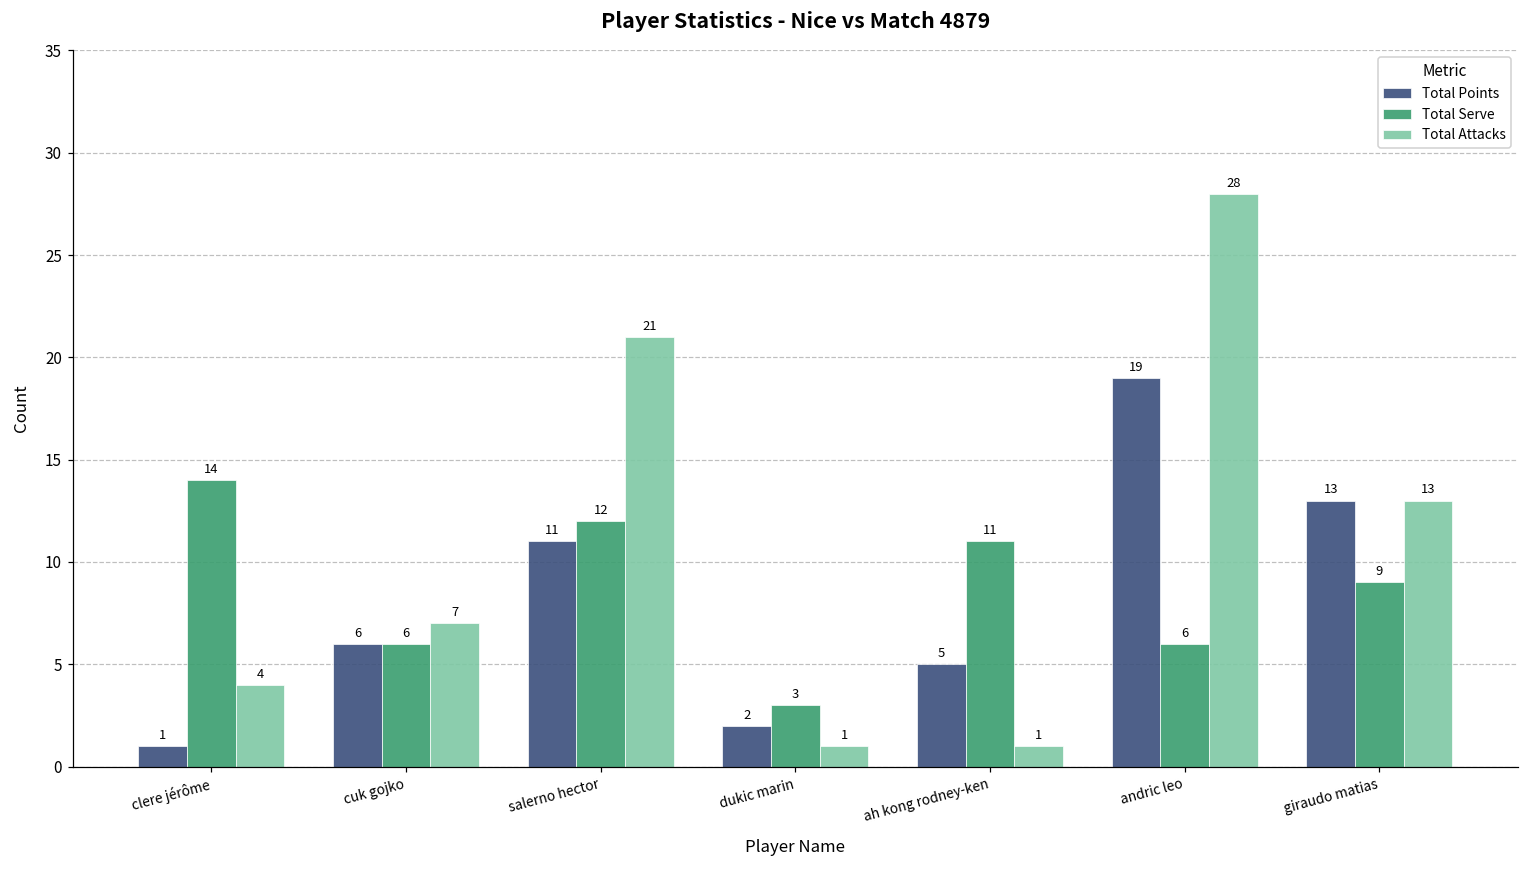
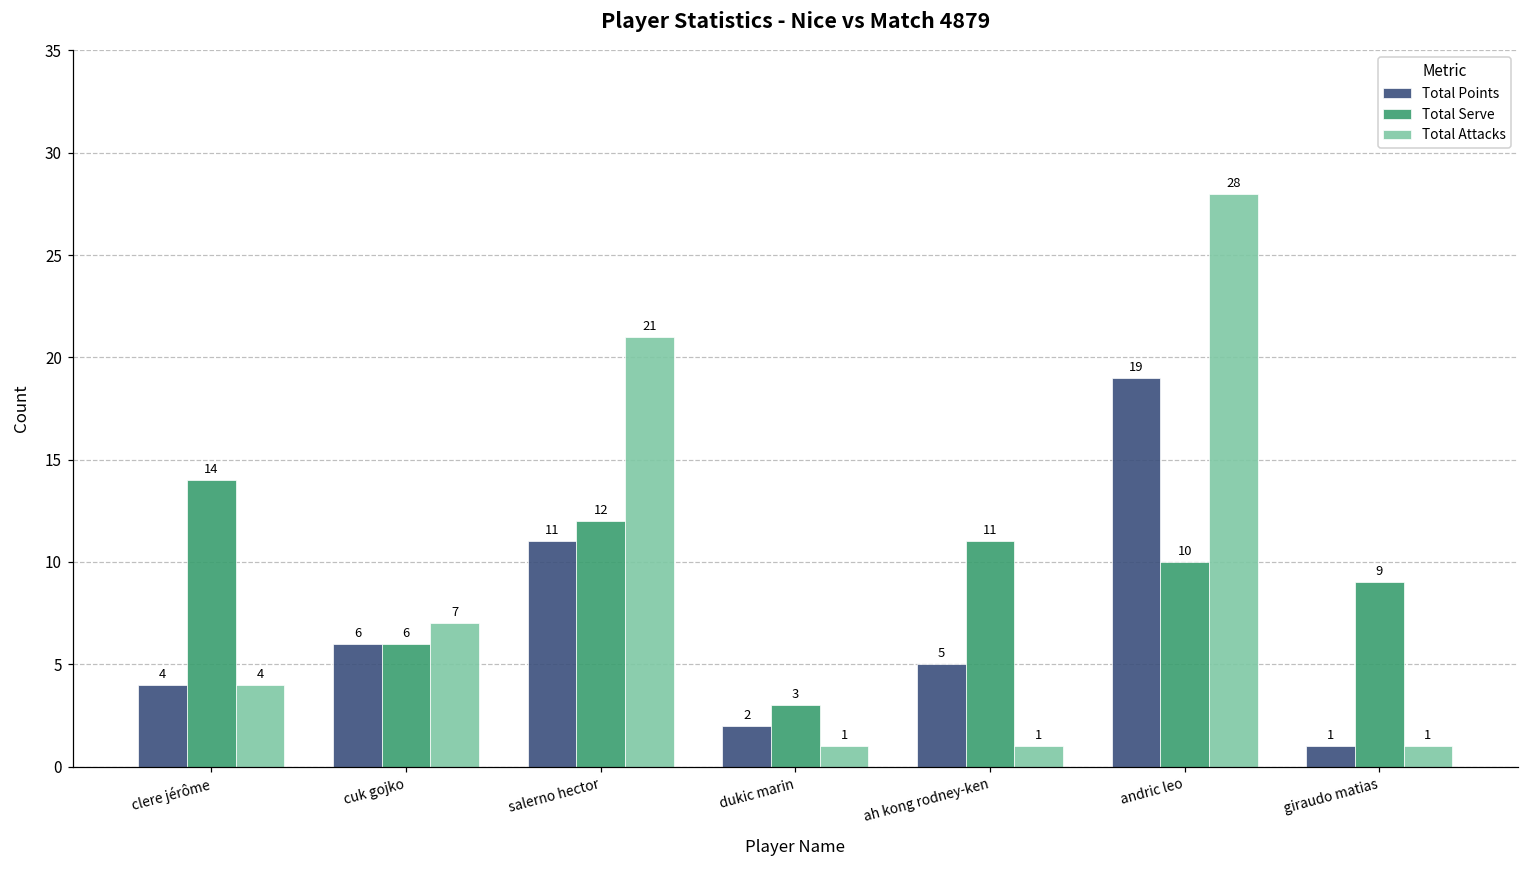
Total Points, clere jérôme: 1 -> 4
Total Serve, andric leo: 6 -> 10
Total Points, giraudo matias: 13 -> 1
Total Attacks, giraudo matias: 13 -> 1
